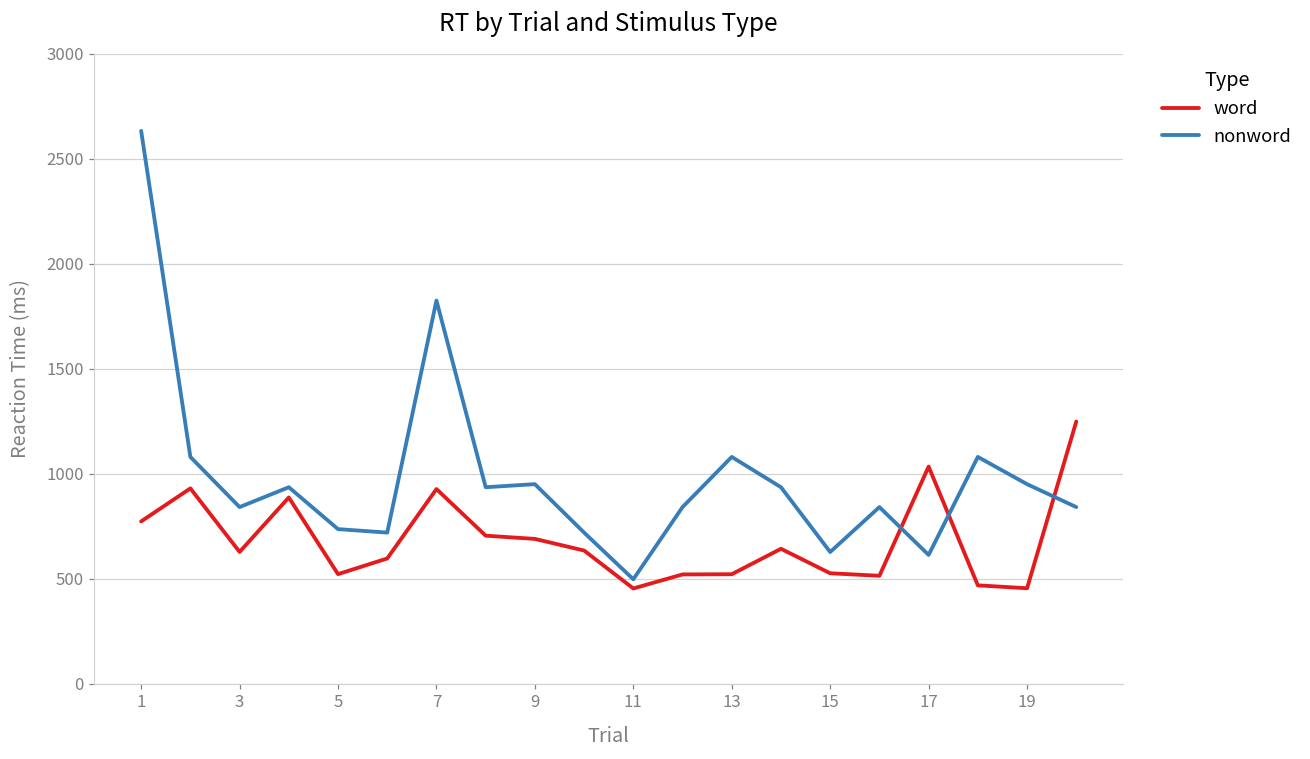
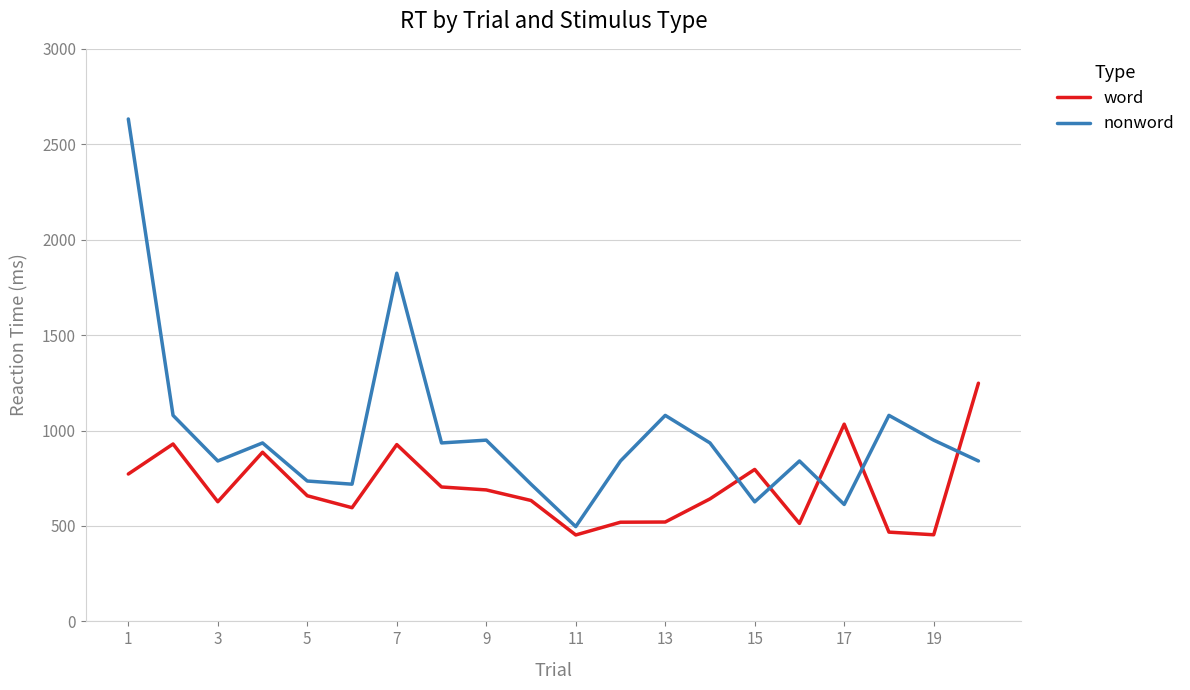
word, 5: 520 -> 660
word, 15: 530 -> 800
